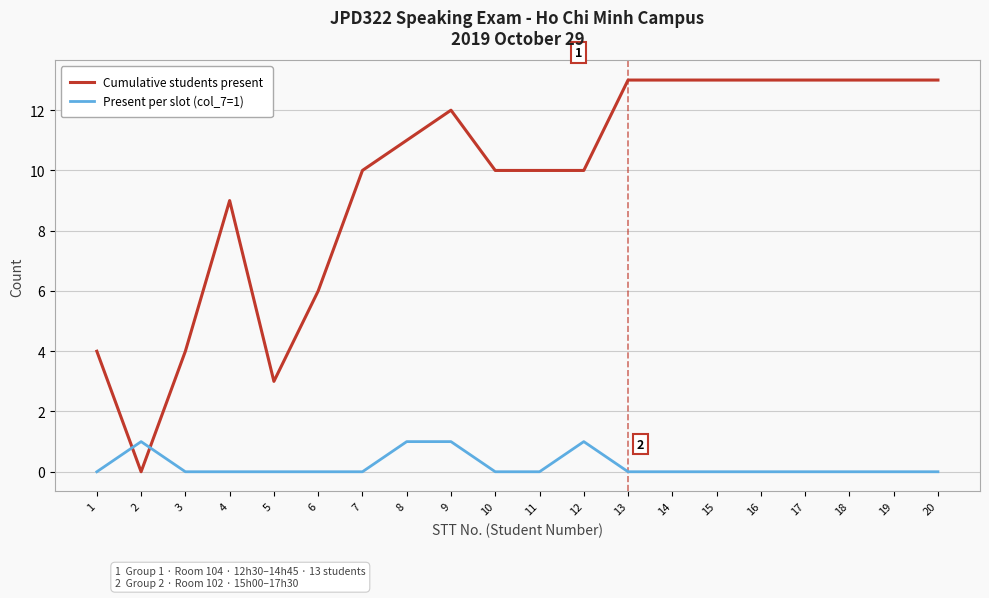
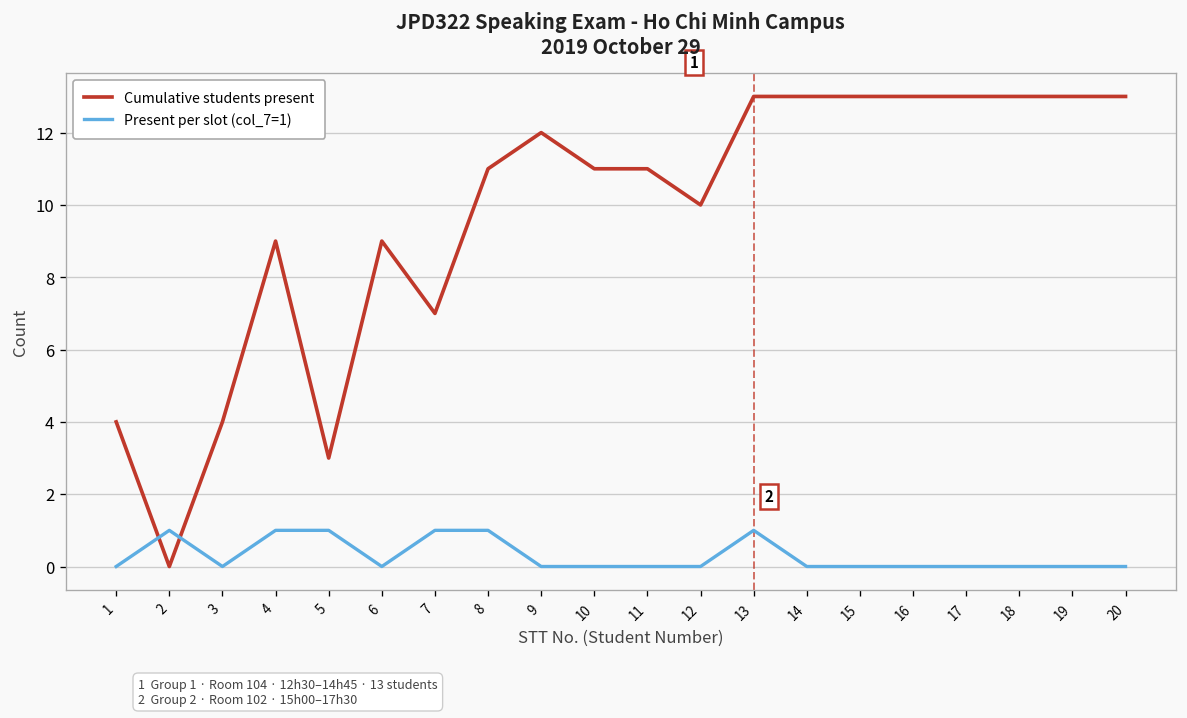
Present per slot (col_7=1), 4: 0 -> 1
Present per slot (col_7=1), 5: 0 -> 1
Cumulative students present, 6: 6 -> 9
Cumulative students present, 7: 10 -> 7
Present per slot (col_7=1), 7: 0 -> 1
Present per slot (col_7=1), 9: 1 -> 0
Cumulative students present, 10: 10 -> 11
Cumulative students present, 11: 10 -> 11
Present per slot (col_7=1), 12: 1 -> 0
Present per slot (col_7=1), 13: 0 -> 1
